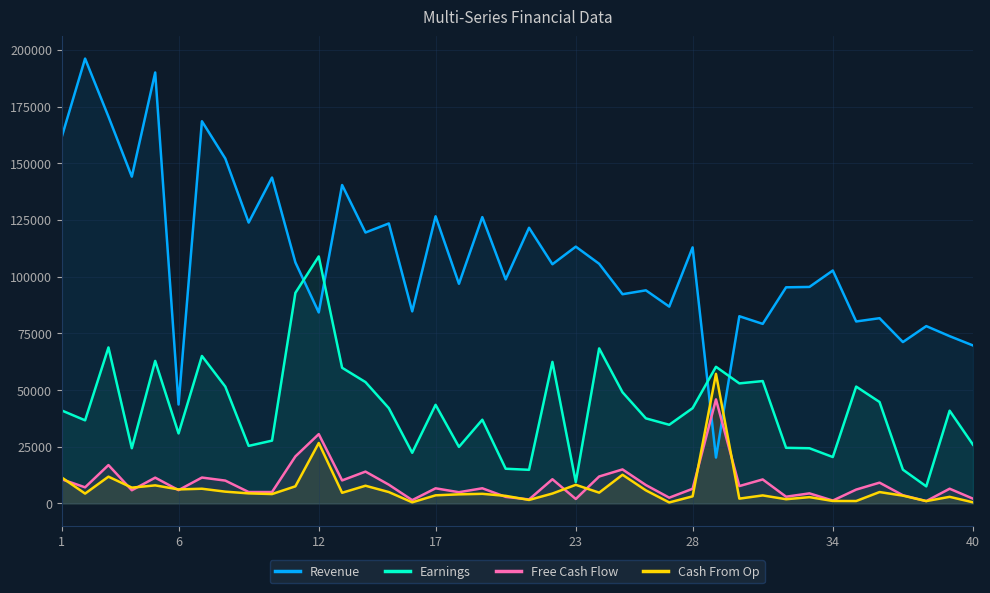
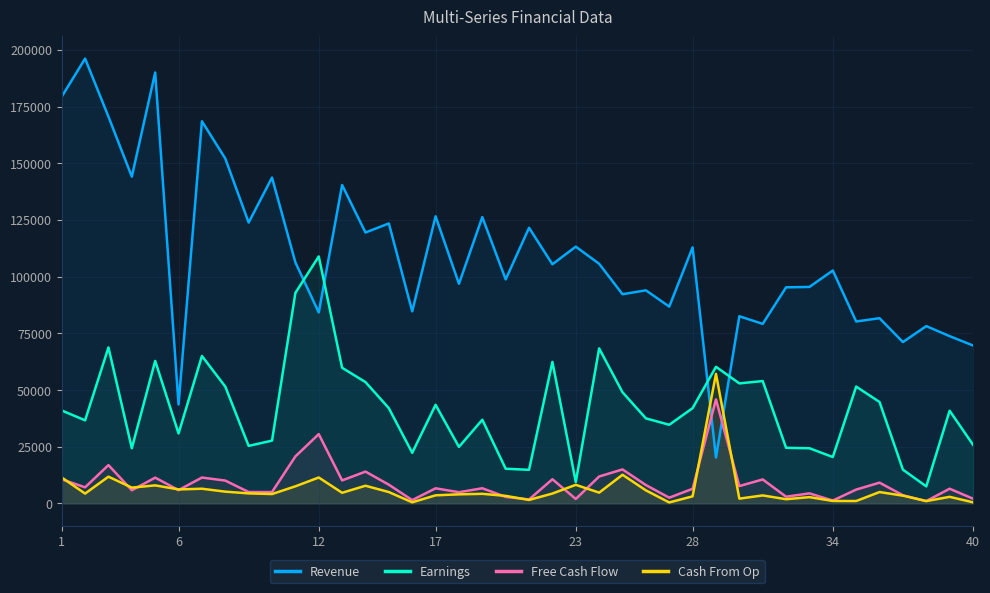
Revenue, 1: 162000 -> 179000
Cash From Op, 12: 27000 -> 11000
